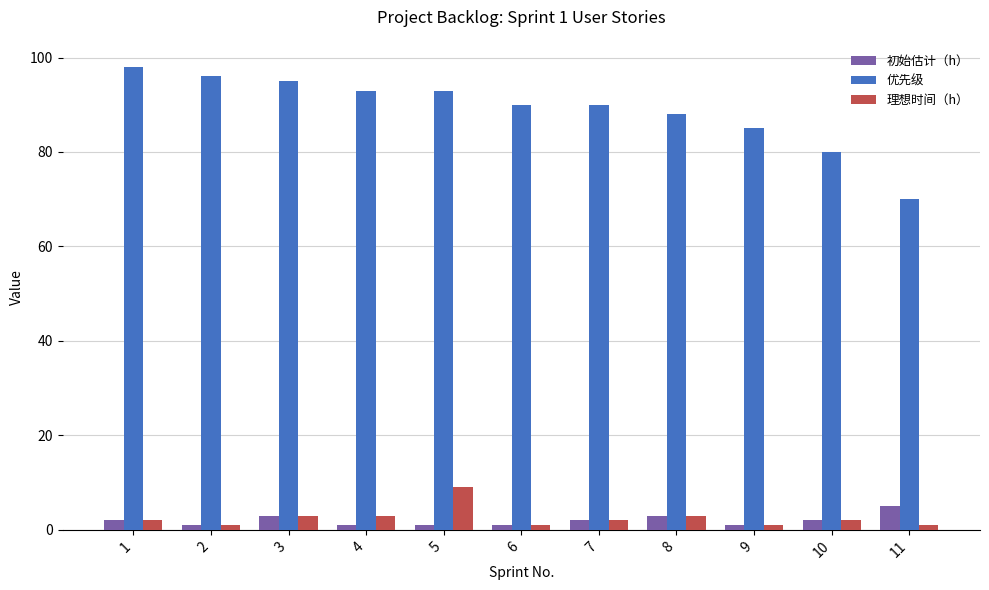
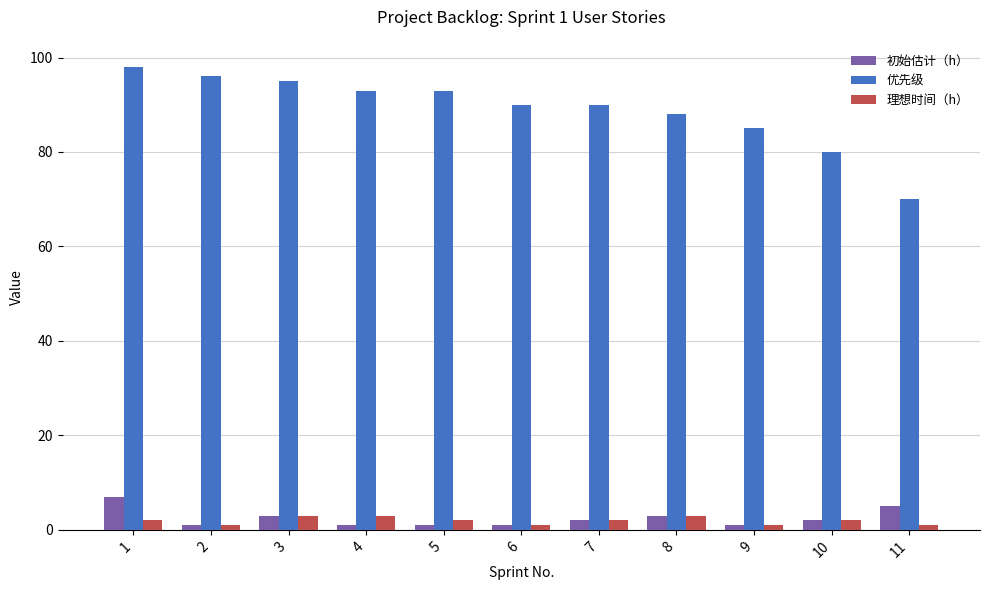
初始估计（h）, 1: 2 -> 7
理想时间（h）, 5: 9 -> 2
